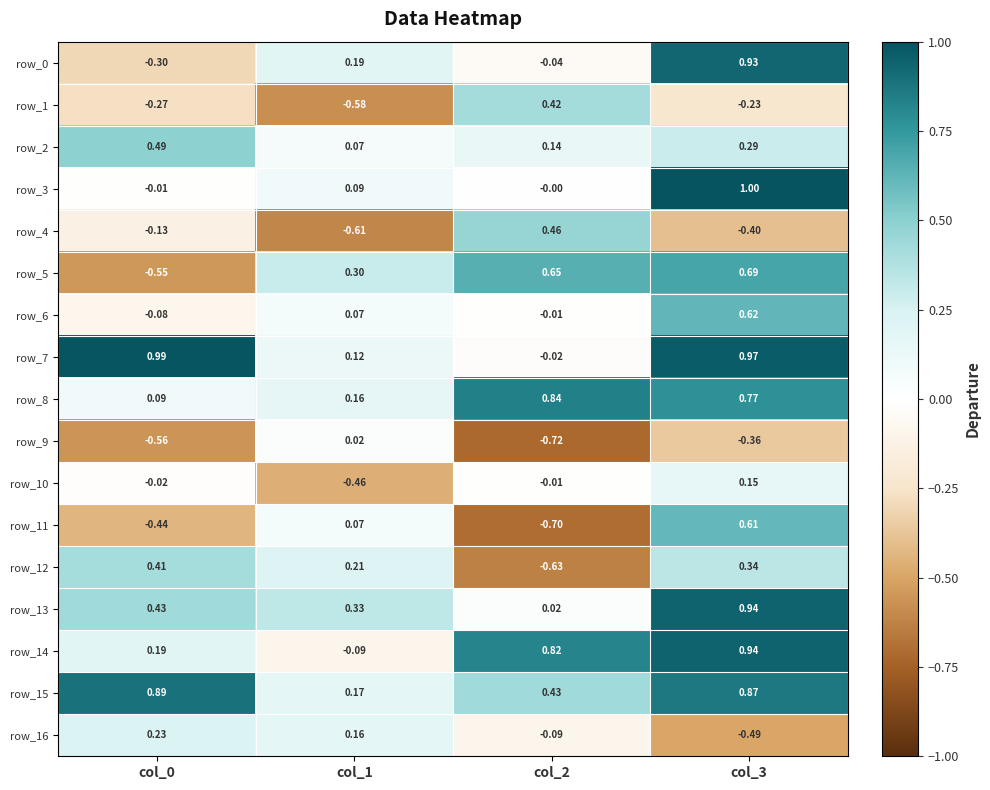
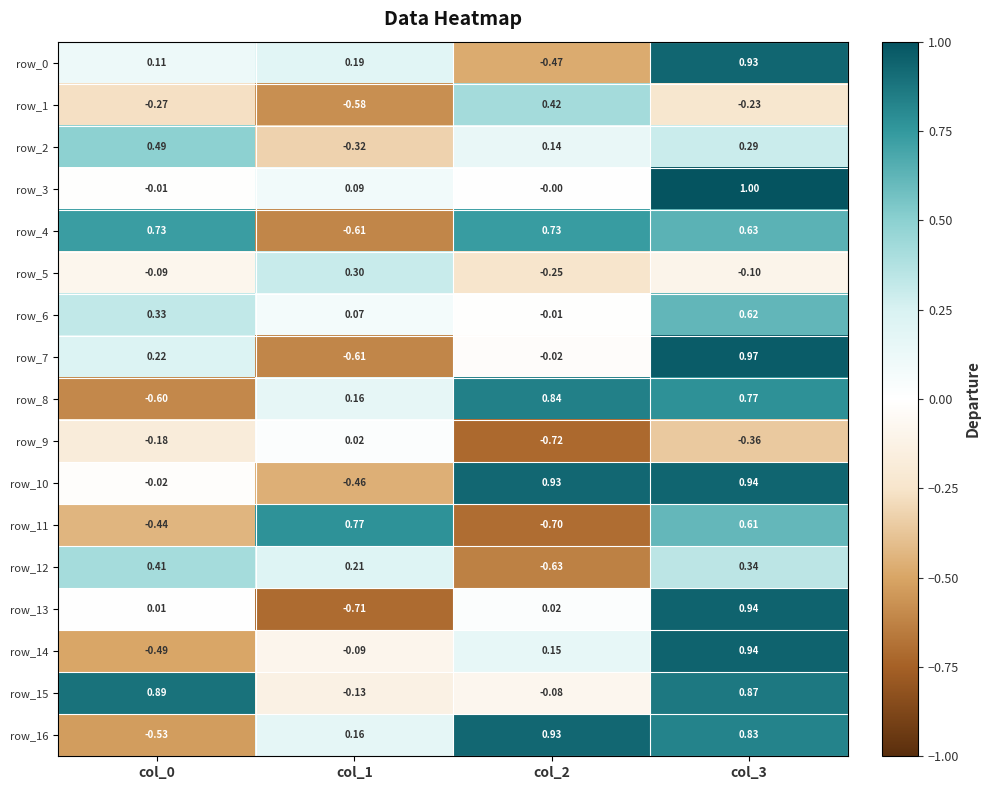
row_0, col_0: -0.30 -> 0.11
row_0, col_2: -0.04 -> -0.47
row_2, col_1: 0.07 -> -0.32
row_4, col_0: -0.13 -> 0.73
row_4, col_2: 0.46 -> 0.73
row_4, col_3: -0.40 -> 0.63
row_5, col_0: -0.55 -> -0.09
row_5, col_2: 0.65 -> -0.25
row_5, col_3: 0.69 -> -0.10
row_6, col_0: -0.08 -> 0.33
row_7, col_0: 0.99 -> 0.22
row_7, col_1: 0.12 -> -0.61
row_8, col_0: 0.09 -> -0.60
row_9, col_0: -0.56 -> -0.18
row_10, col_2: -0.01 -> 0.93
row_10, col_3: 0.15 -> 0.94
row_11, col_1: 0.07 -> 0.77
row_13, col_0: 0.43 -> 0.01
row_13, col_1: 0.33 -> -0.71
row_14, col_0: 0.19 -> -0.49
row_14, col_2: 0.82 -> 0.15
row_15, col_1: 0.17 -> -0.13
row_15, col_2: 0.43 -> -0.08
row_16, col_0: 0.23 -> -0.53
row_16, col_2: -0.09 -> 0.93
row_16, col_3: -0.49 -> 0.83
